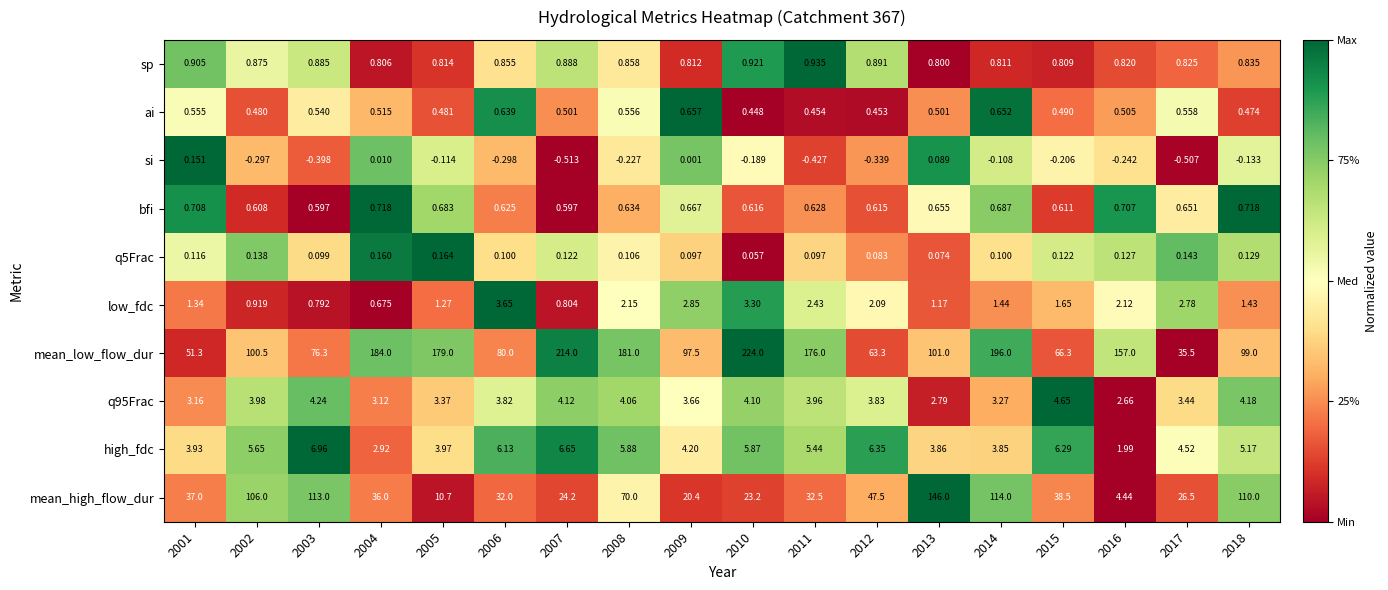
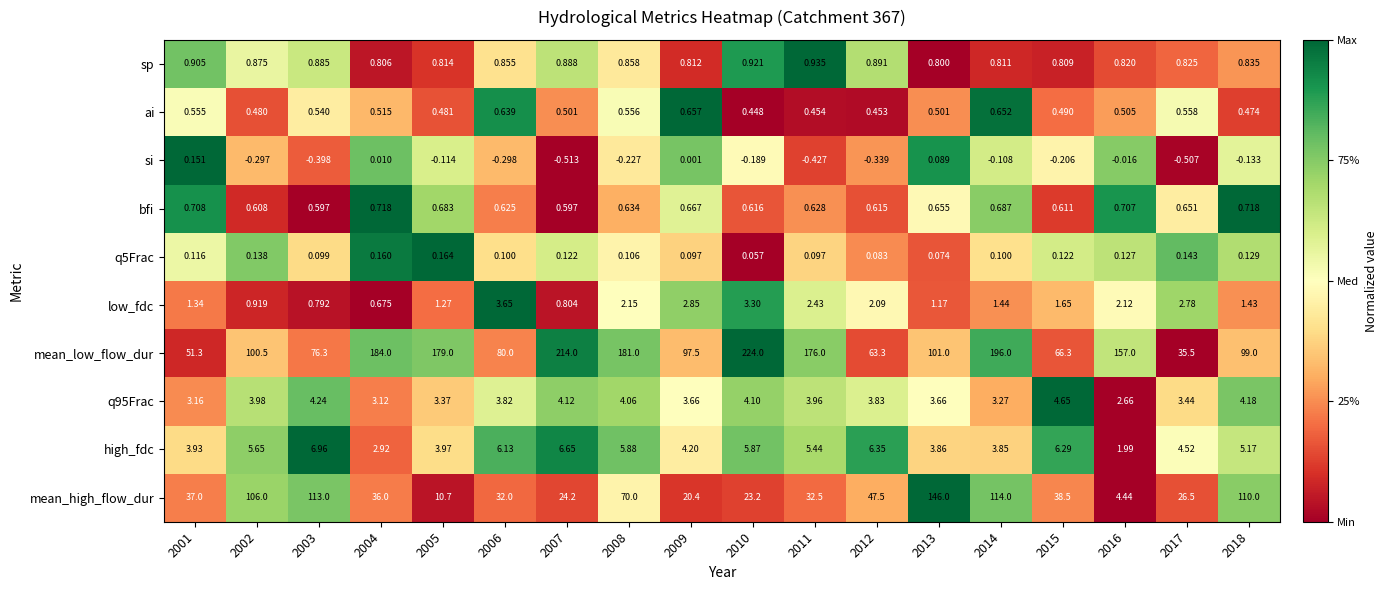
si, 2016: -0.242 -> -0.016
q95Frac, 2013: 2.79 -> 3.66
